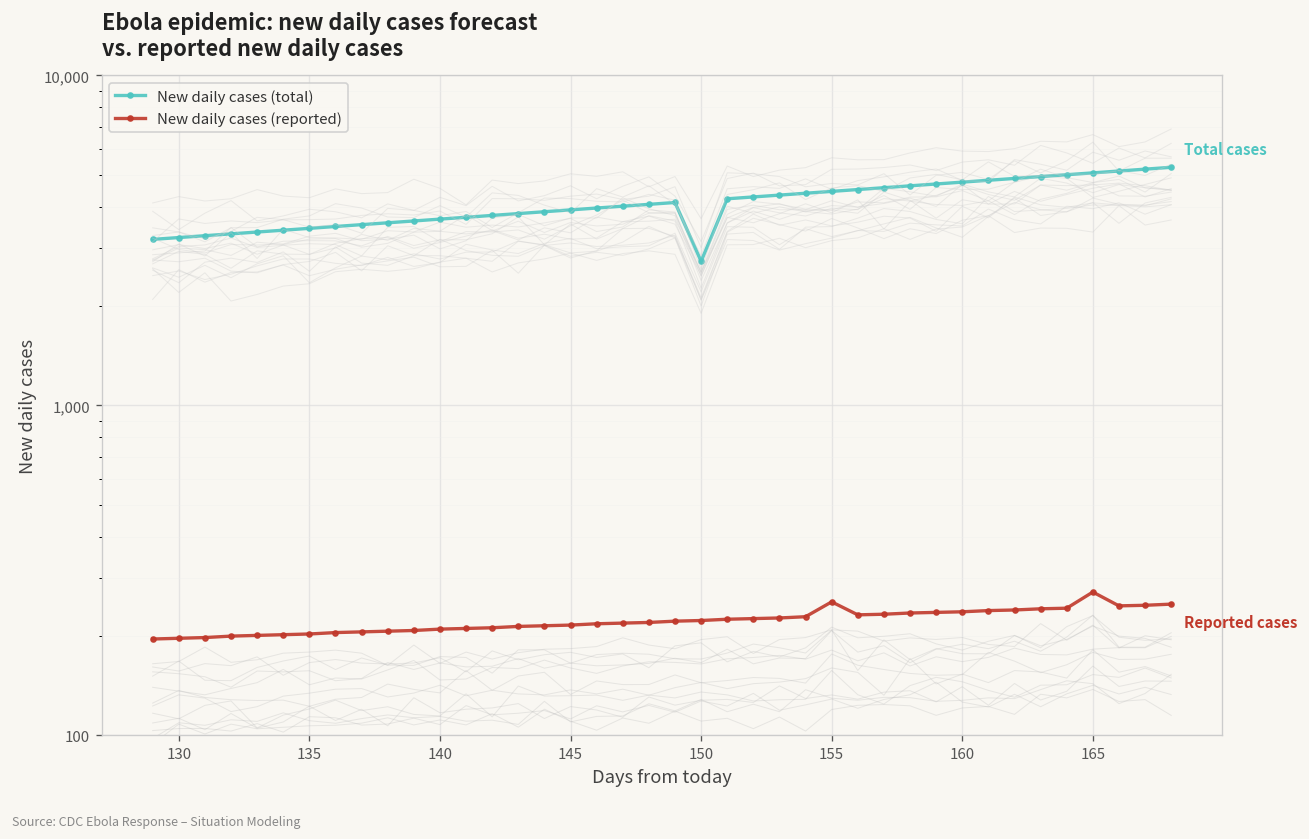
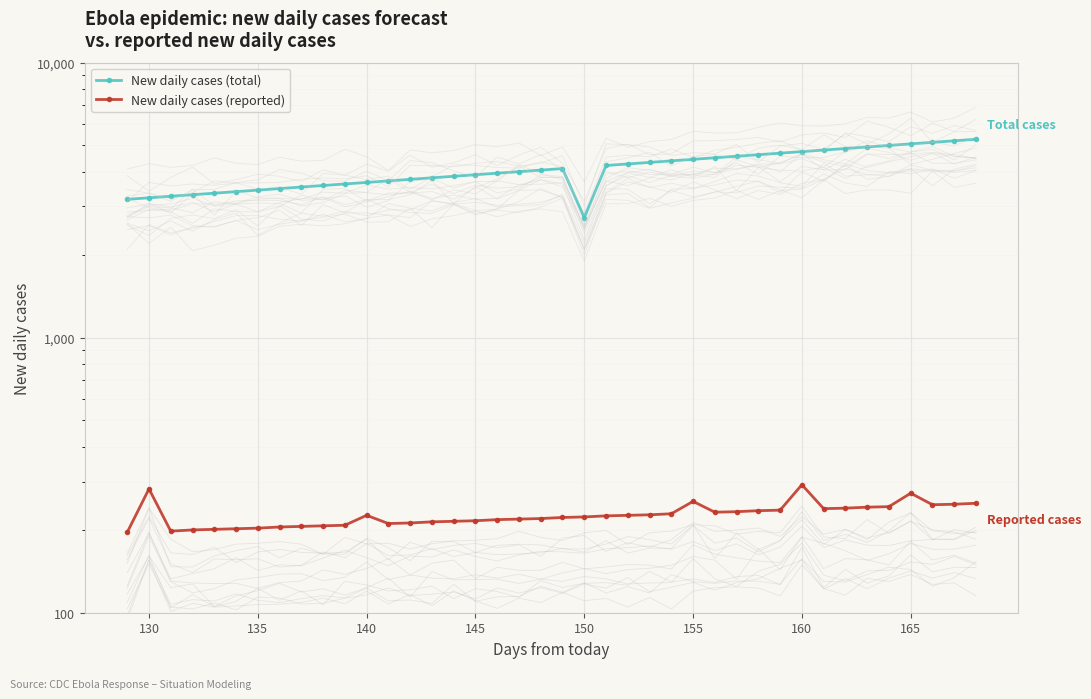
New daily cases (reported), 130: 200 -> 280
New daily cases (reported), 140: 210 -> 230
New daily cases (reported), 160: 240 -> 290
